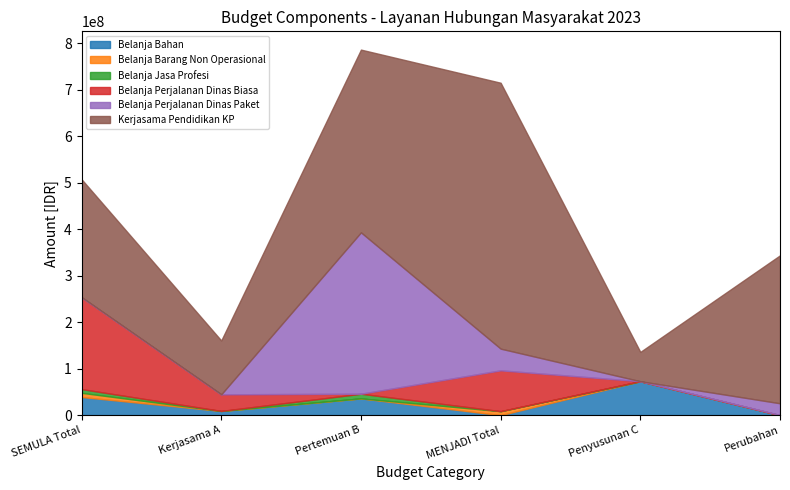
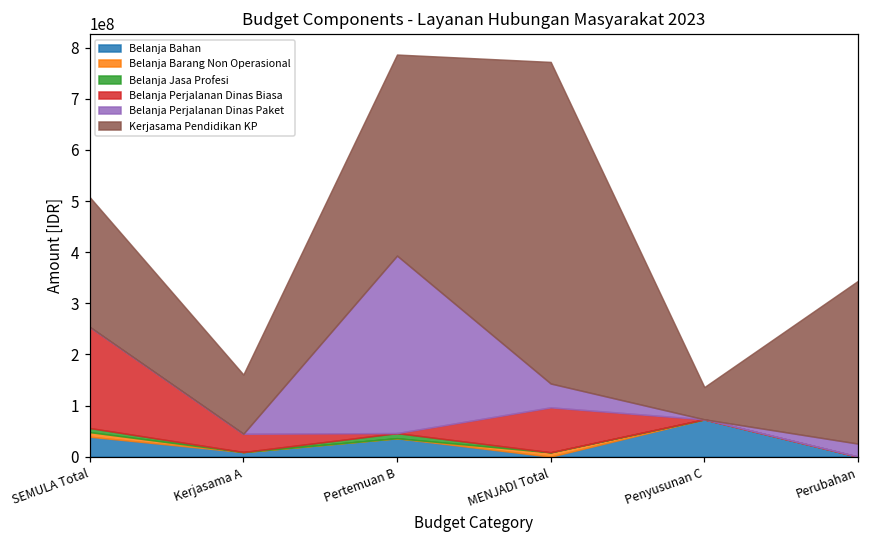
Kerjasama Pendidikan KP, MENJADI Total: 570000000 -> 630000000
